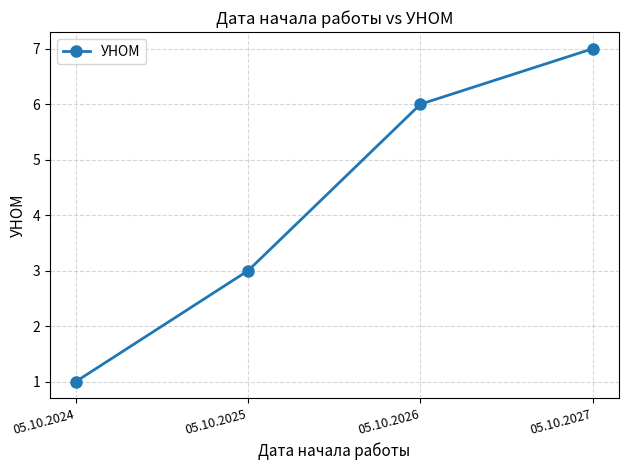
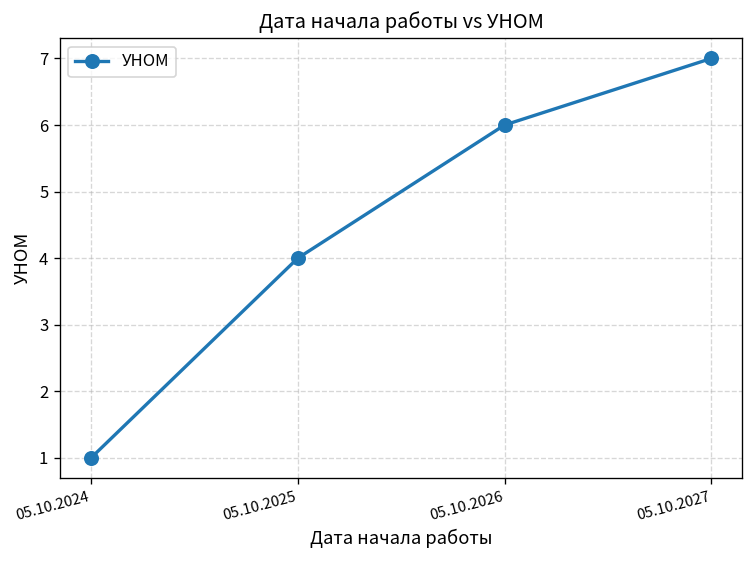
05.10.2025: 3 -> 4
